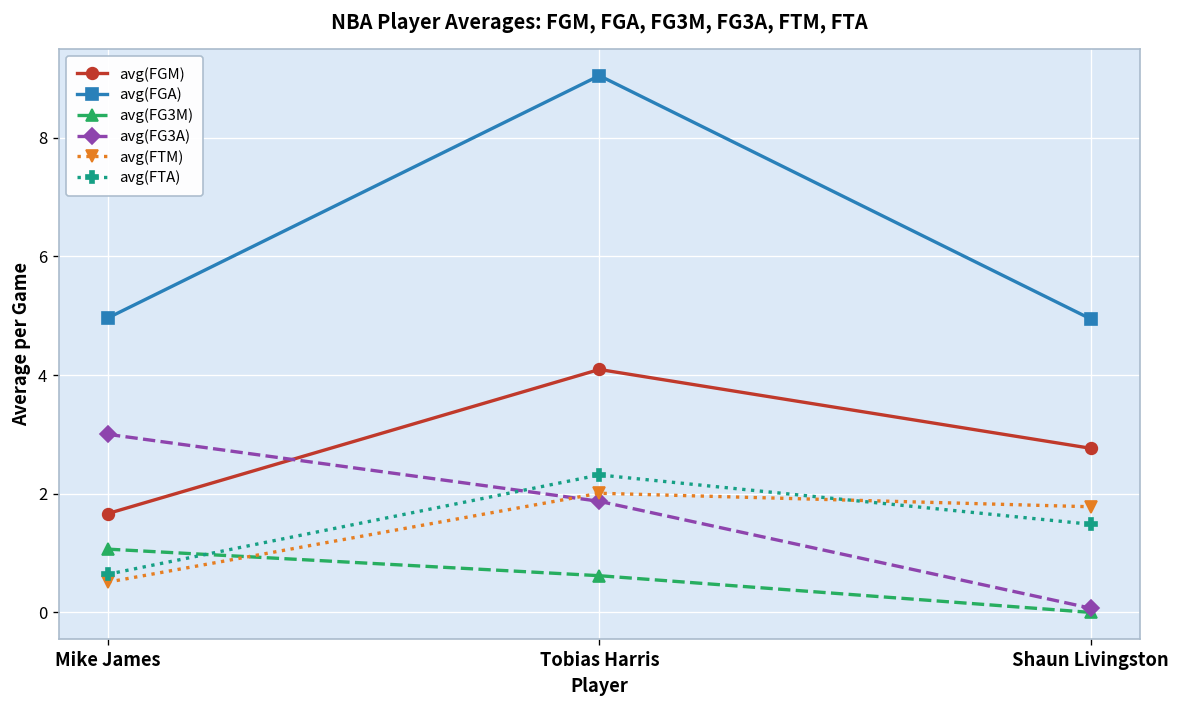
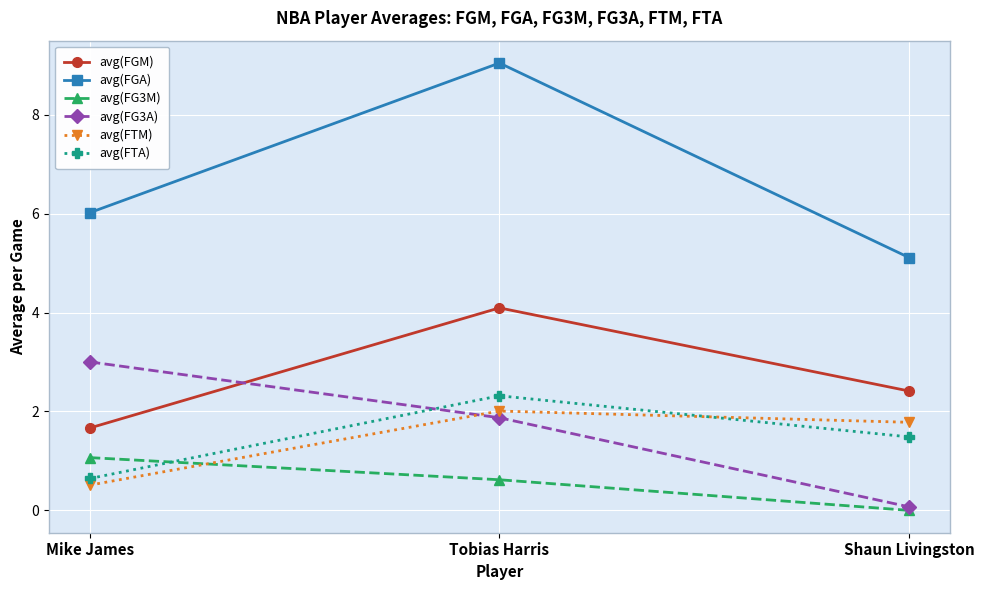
avg(FGA), Mike James: 5.0 -> 6.0
avg(FGM), Shaun Livingston: 2.8 -> 2.4
avg(FGA), Shaun Livingston: 4.9 -> 5.1
